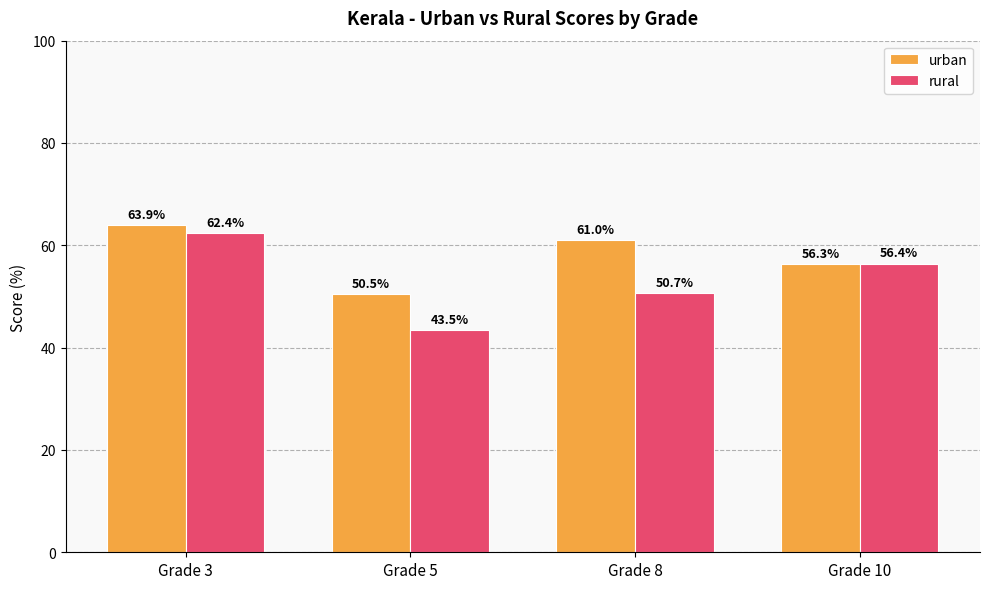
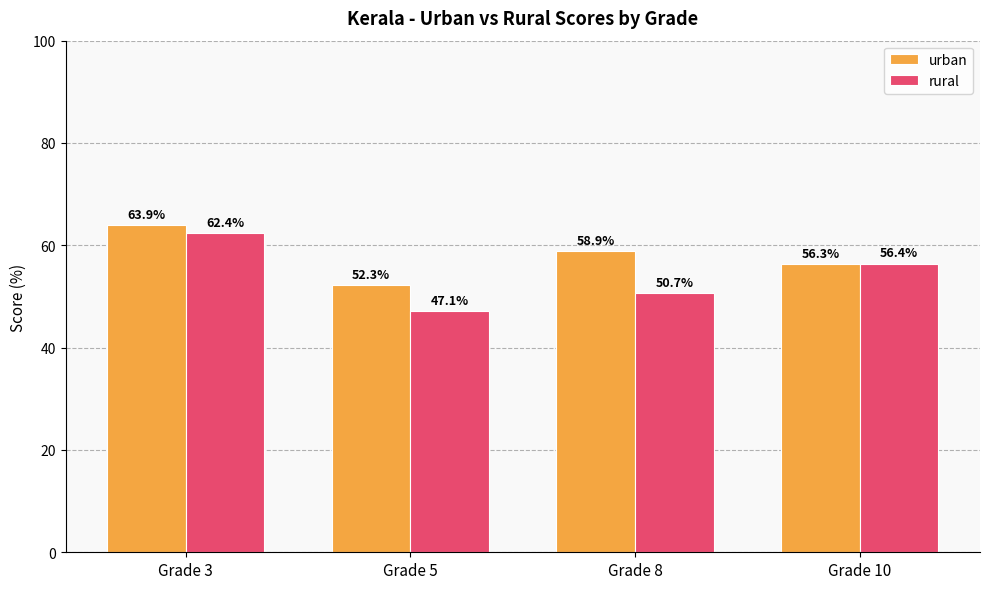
urban, Grade 5: 50.5% -> 52.3%
rural, Grade 5: 43.5% -> 47.1%
urban, Grade 8: 61.0% -> 58.9%
